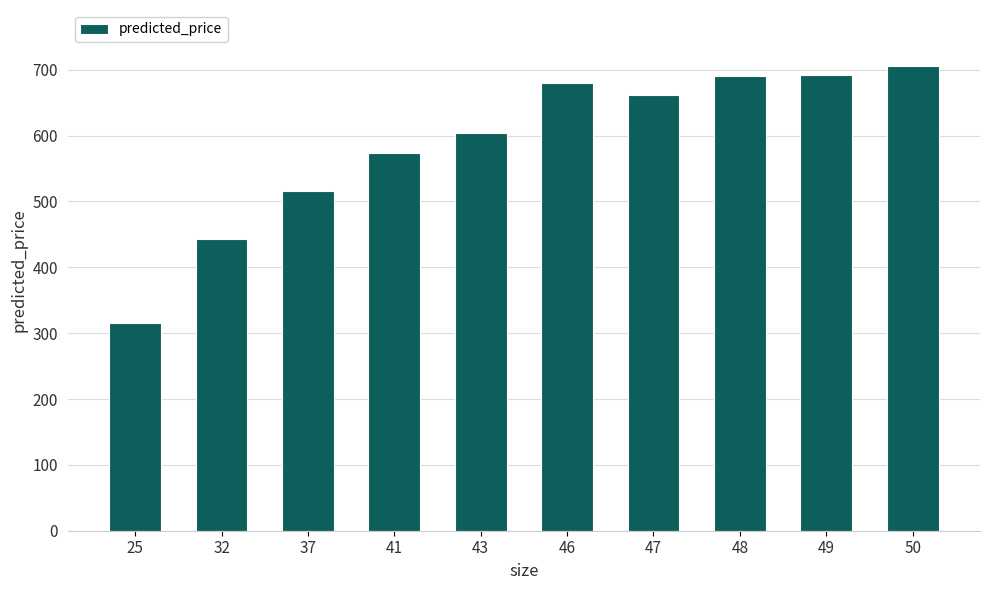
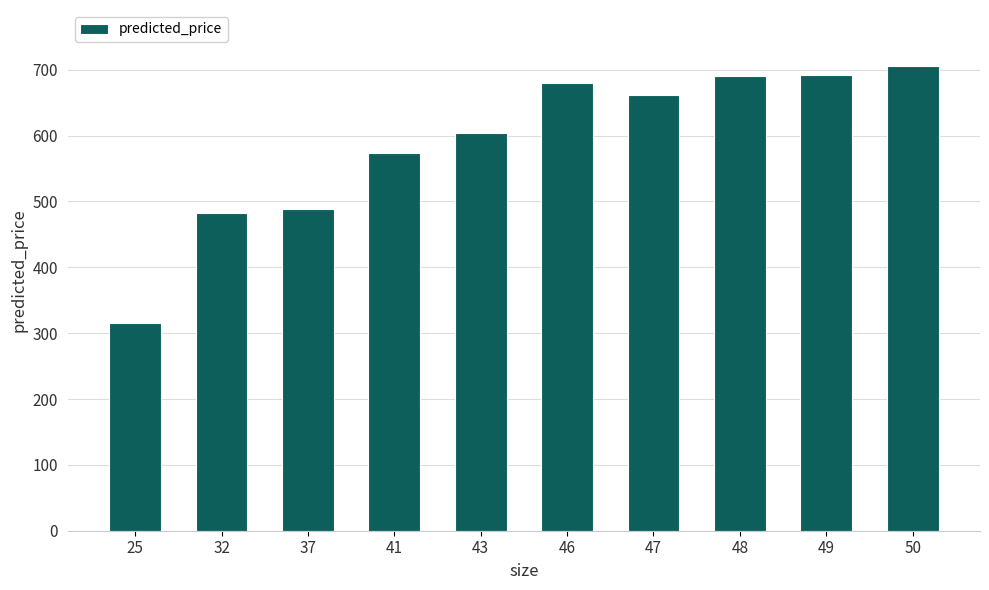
32: 440 -> 480
37: 520 -> 490
